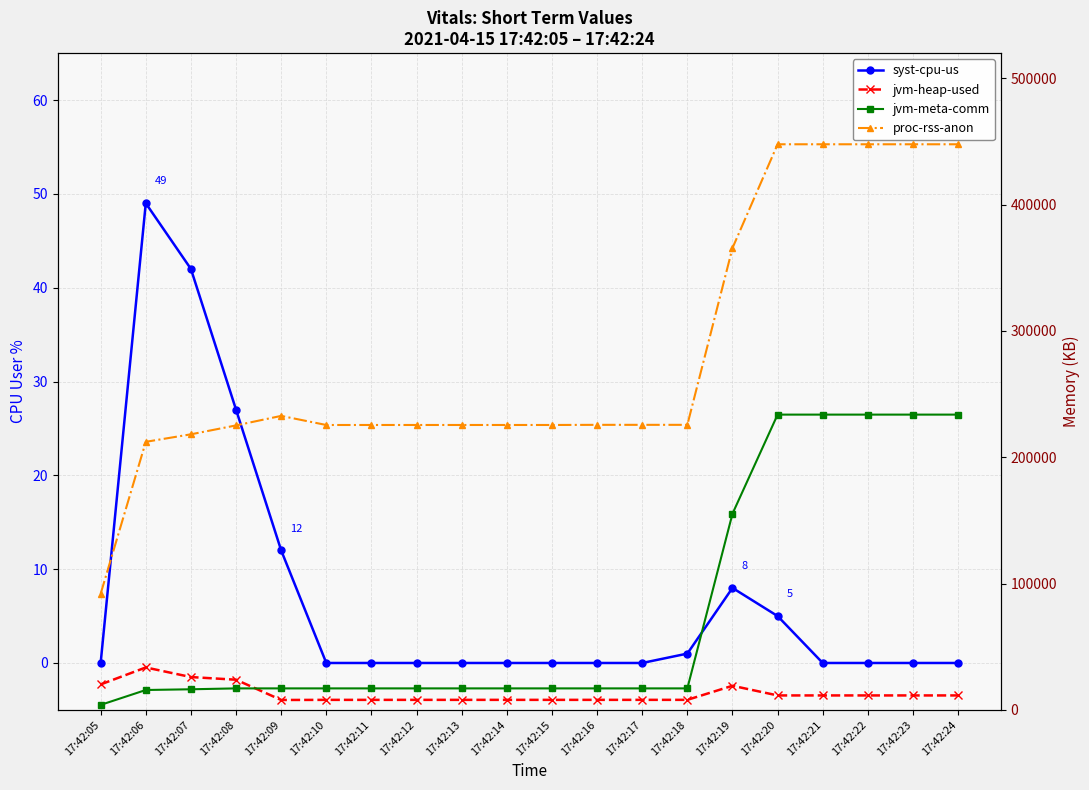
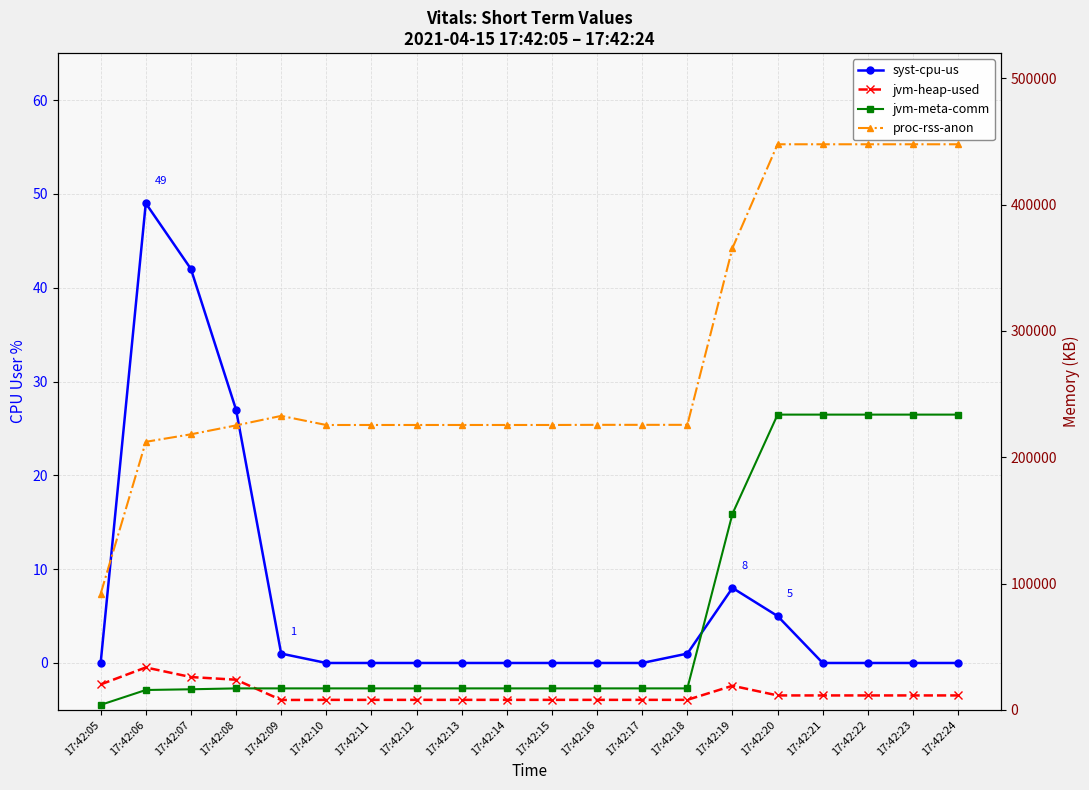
syst-cpu-us, 17:42:09: 12 -> 1
